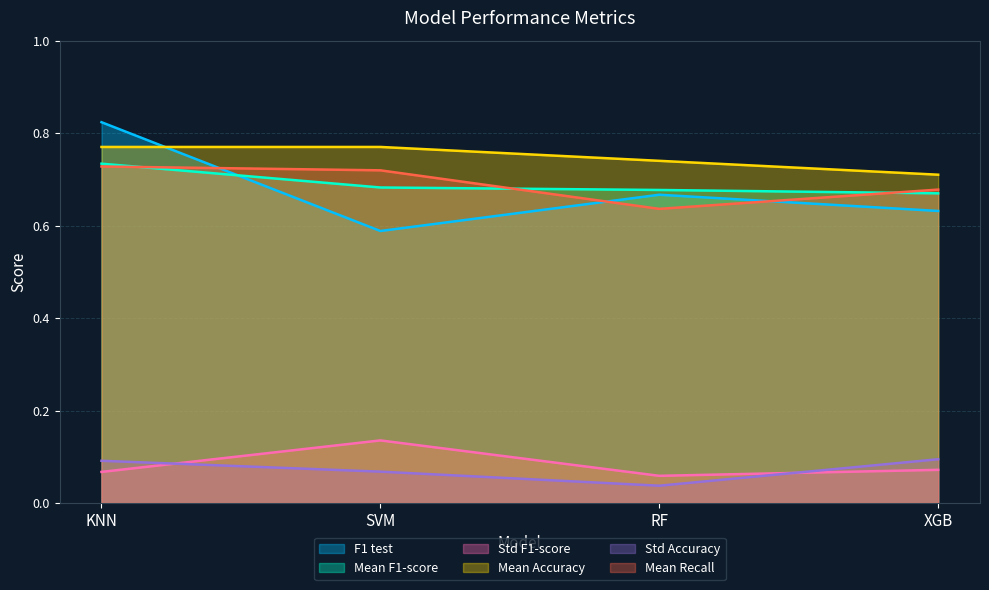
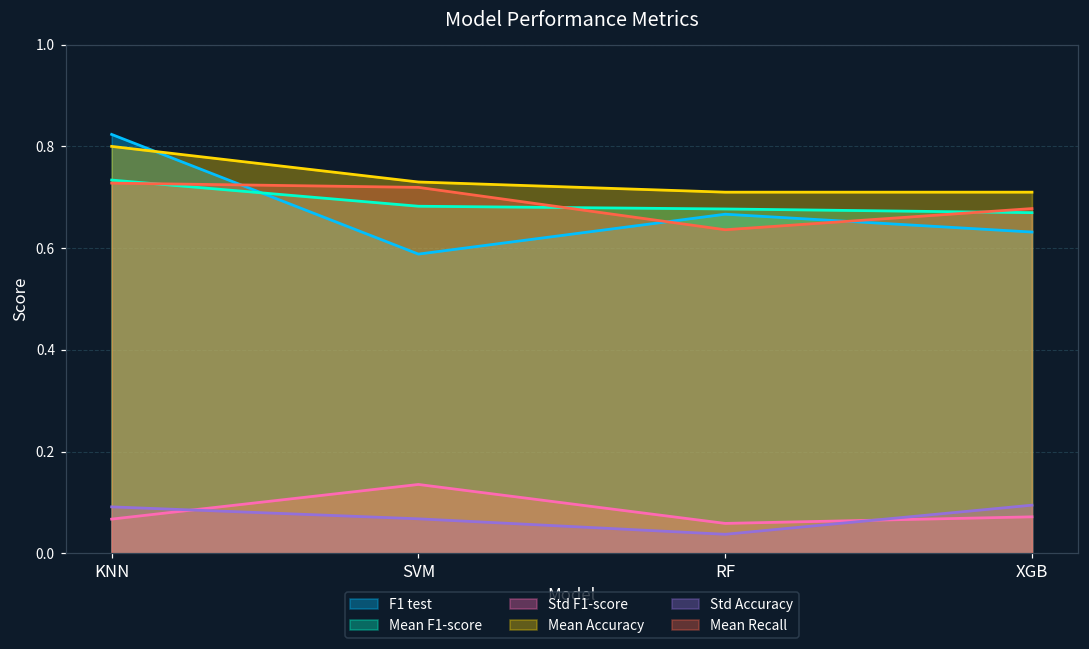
Mean Accuracy, KNN: 0.77 -> 0.80
Mean Accuracy, SVM: 0.77 -> 0.73
Mean Accuracy, RF: 0.74 -> 0.71
